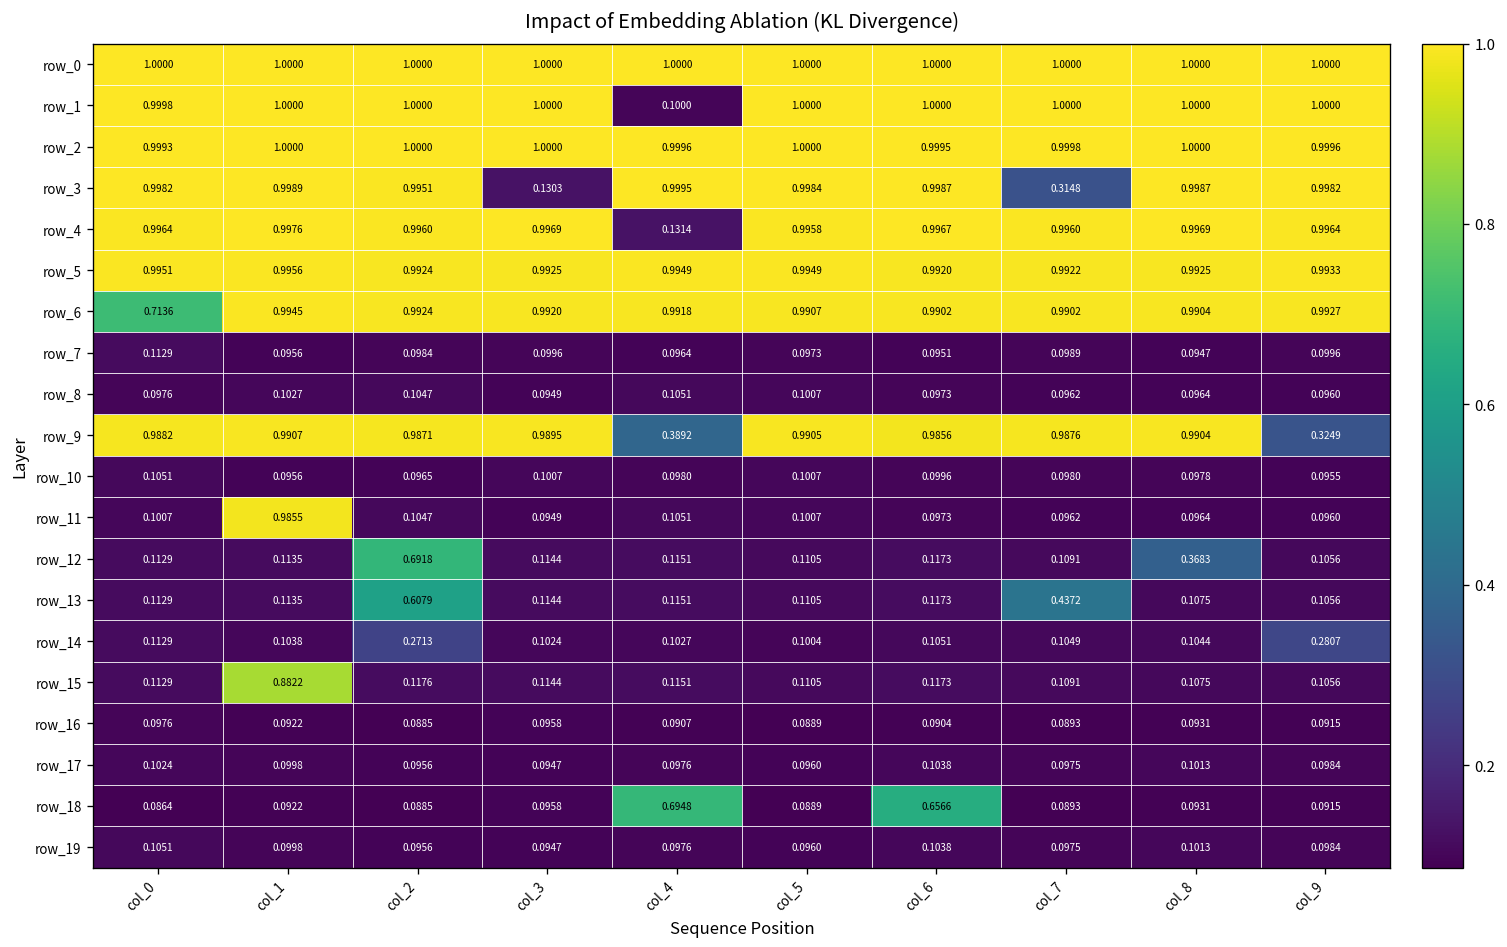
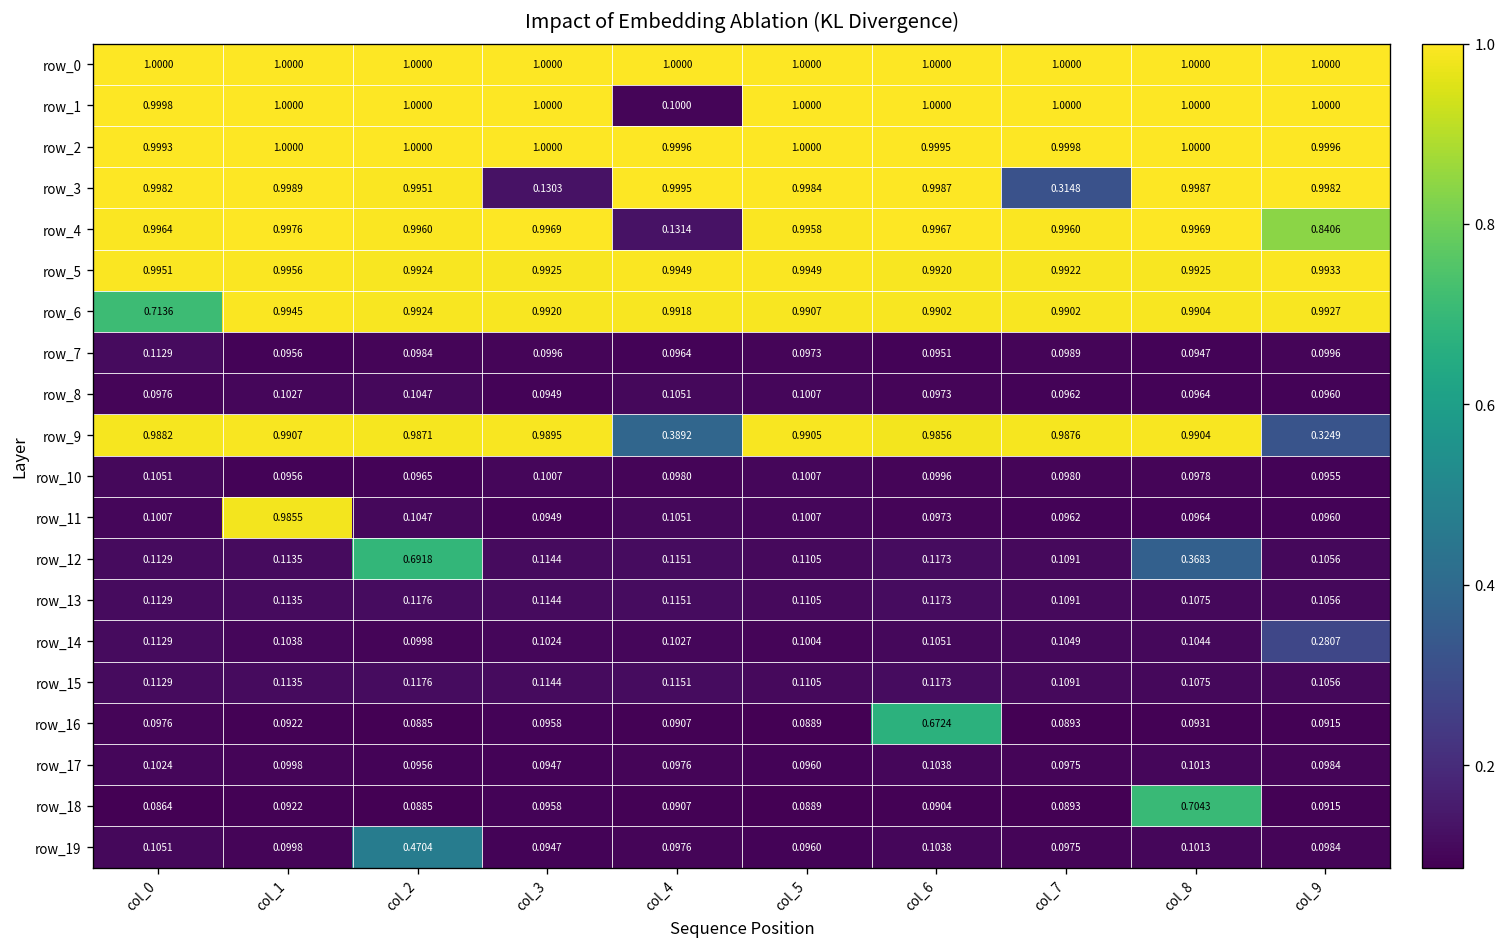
row_4, col_9: 0.9964 -> 0.8406
row_13, col_2: 0.6079 -> 0.1176
row_13, col_7: 0.4372 -> 0.1091
row_14, col_2: 0.2713 -> 0.0998
row_15, col_1: 0.8822 -> 0.1135
row_16, col_6: 0.0904 -> 0.6724
row_18, col_4: 0.6948 -> 0.0907
row_18, col_6: 0.6566 -> 0.0904
row_18, col_8: 0.0931 -> 0.7043
row_19, col_2: 0.0956 -> 0.4704
